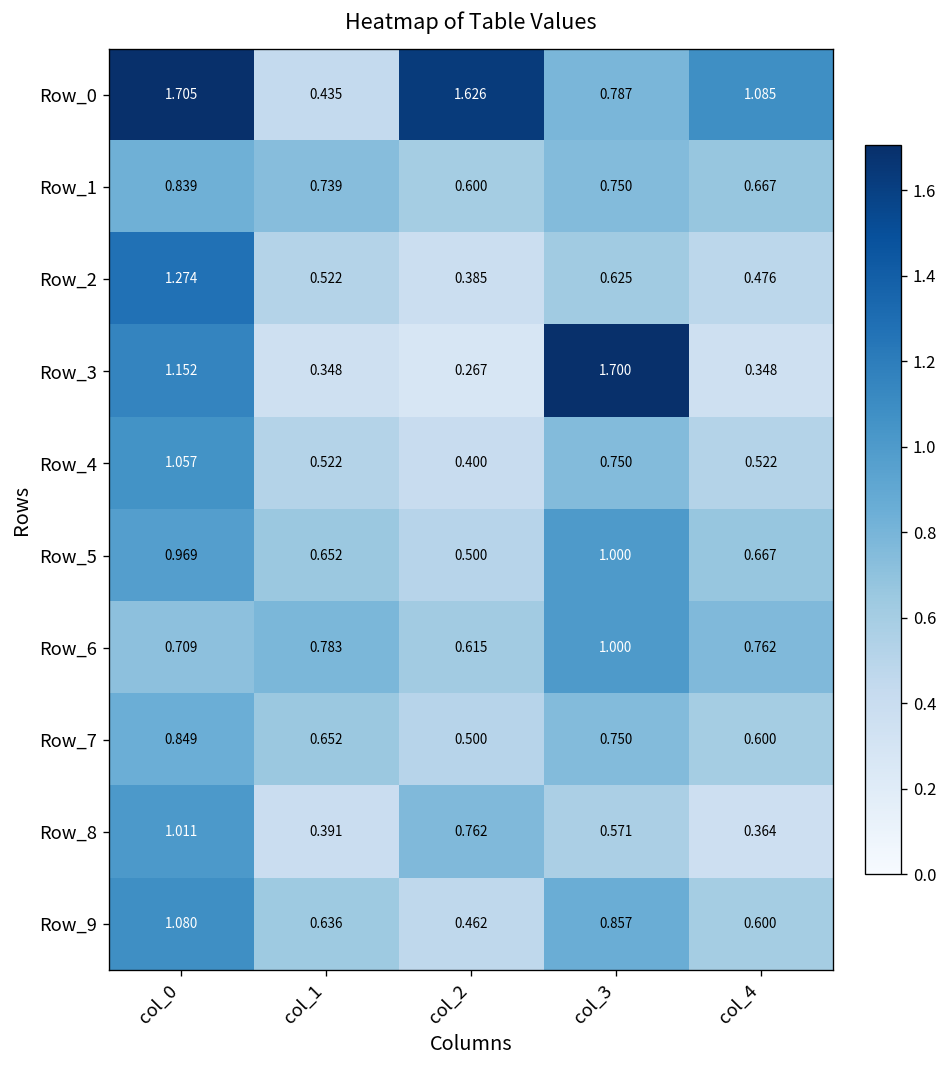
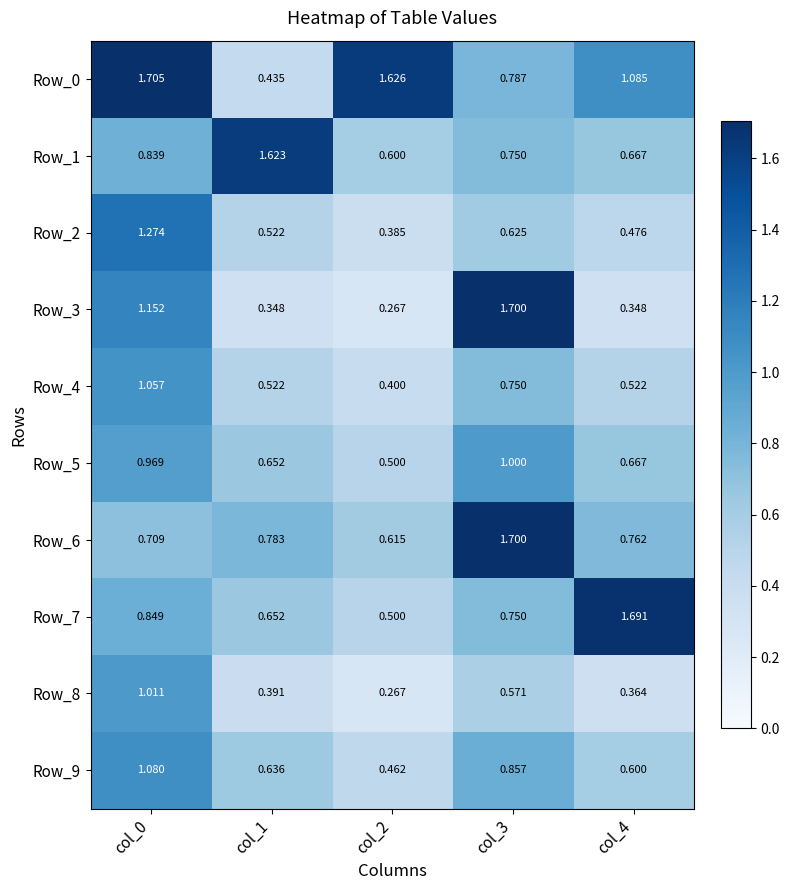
Row_1, col_1: 0.739 -> 1.623
Row_6, col_3: 1.000 -> 1.700
Row_7, col_4: 0.600 -> 1.691
Row_8, col_2: 0.762 -> 0.267
